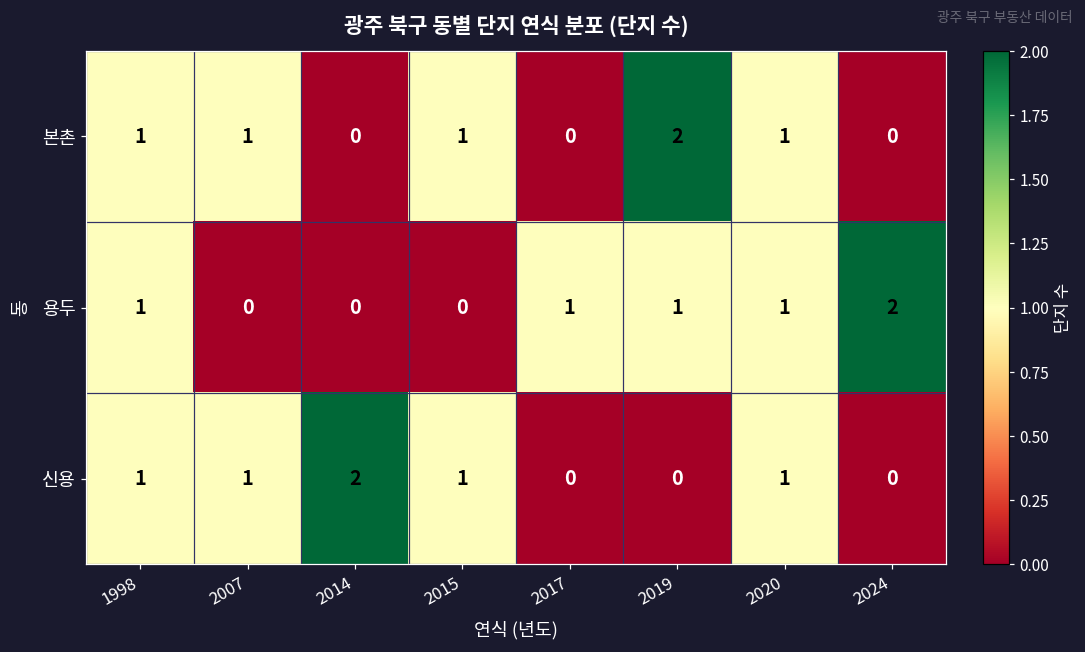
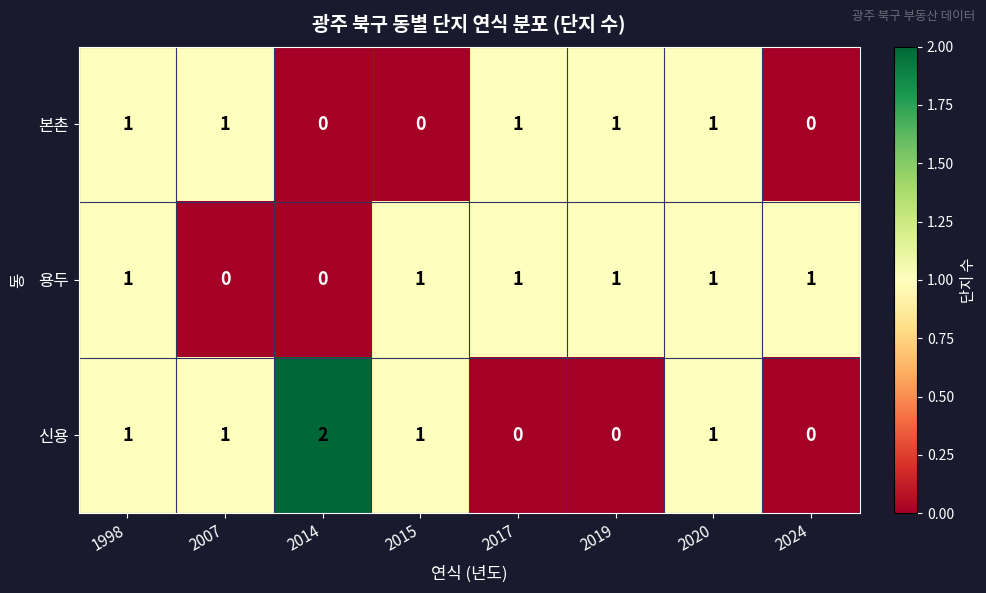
본촌, 2015: 1 -> 0
본촌, 2017: 0 -> 1
본촌, 2019: 2 -> 1
용두, 2015: 0 -> 1
용두, 2024: 2 -> 1
